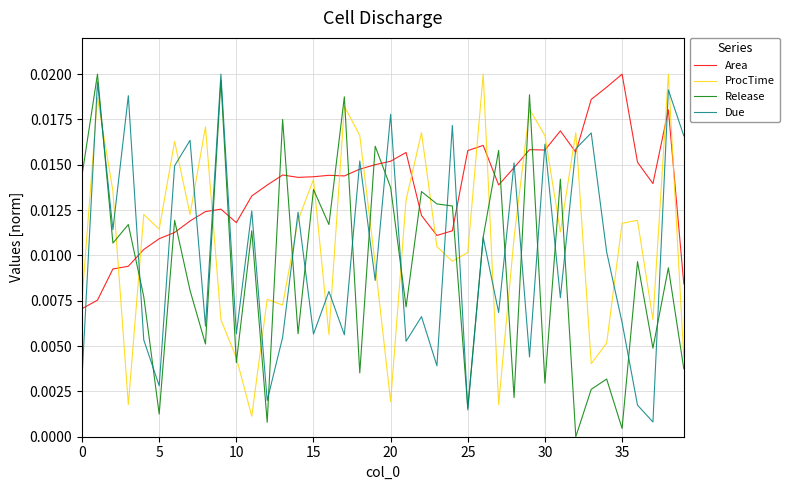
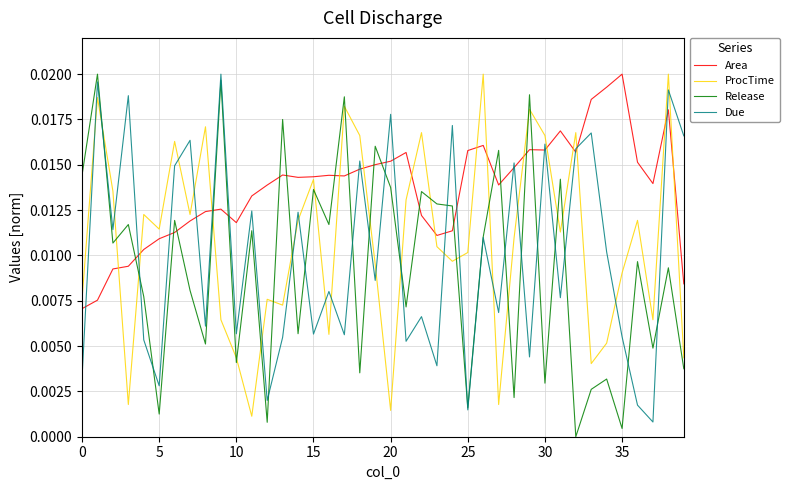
ProcTime, 20: 0.0019 -> 0.0015
ProcTime, 35: 0.0118 -> 0.0090
Due, 35: 0.0063 -> 0.0055
